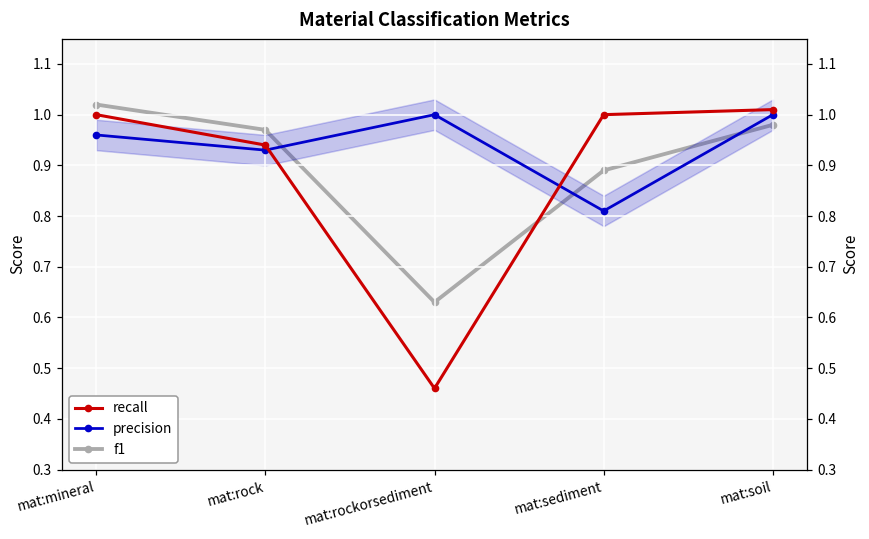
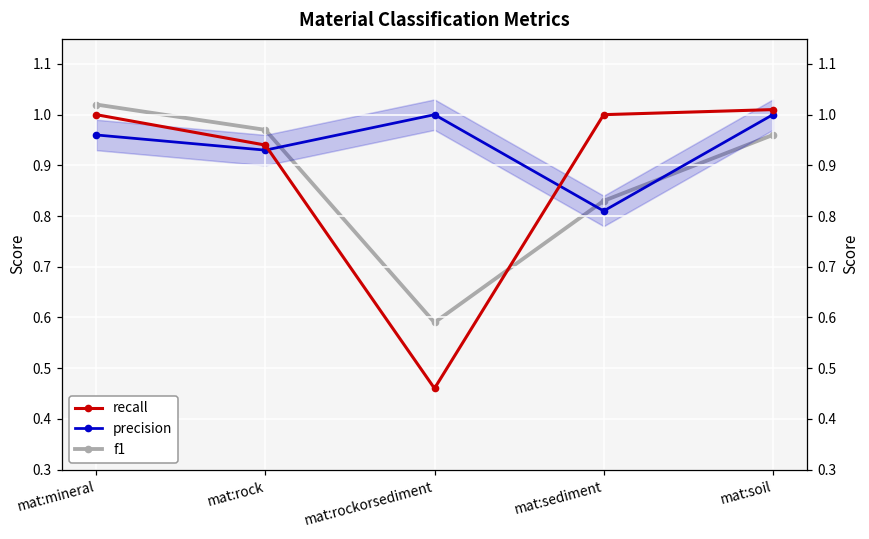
f1, mat:rockorsediment: 0.63 -> 0.59
f1, mat:sediment: 0.89 -> 0.83
f1, mat:soil: 0.98 -> 0.96
